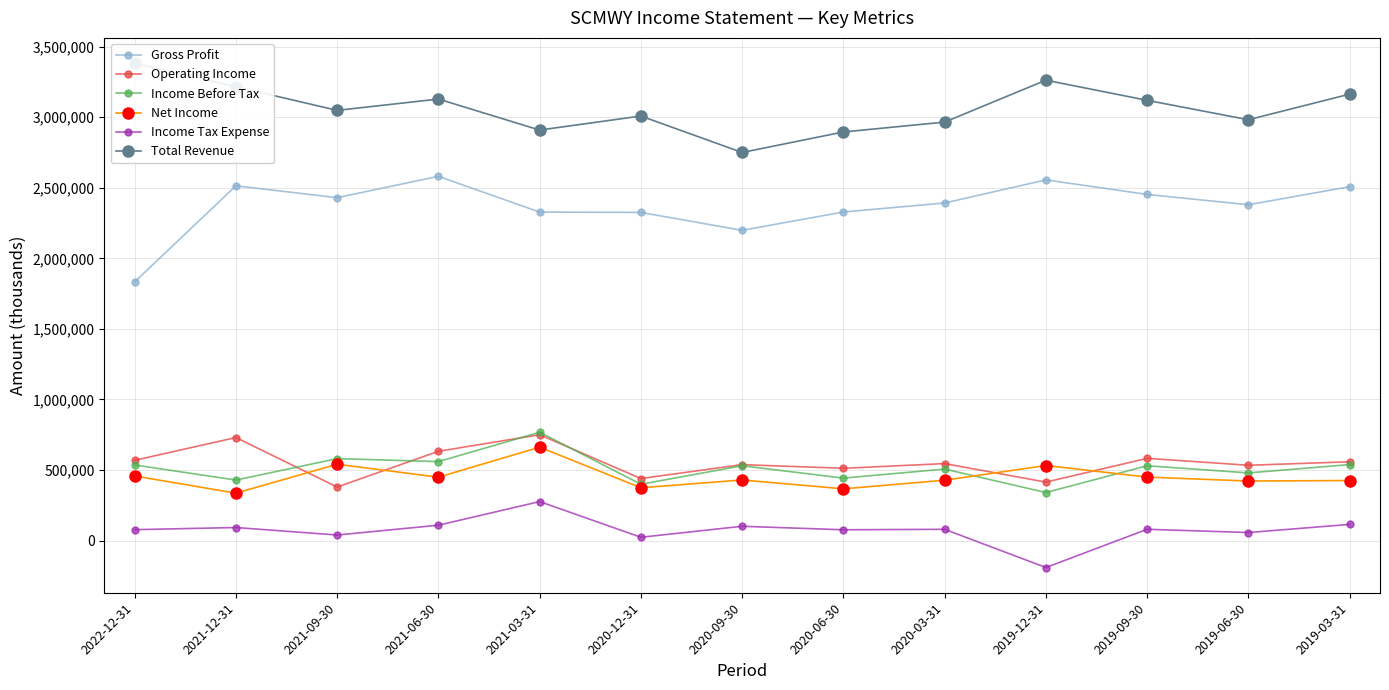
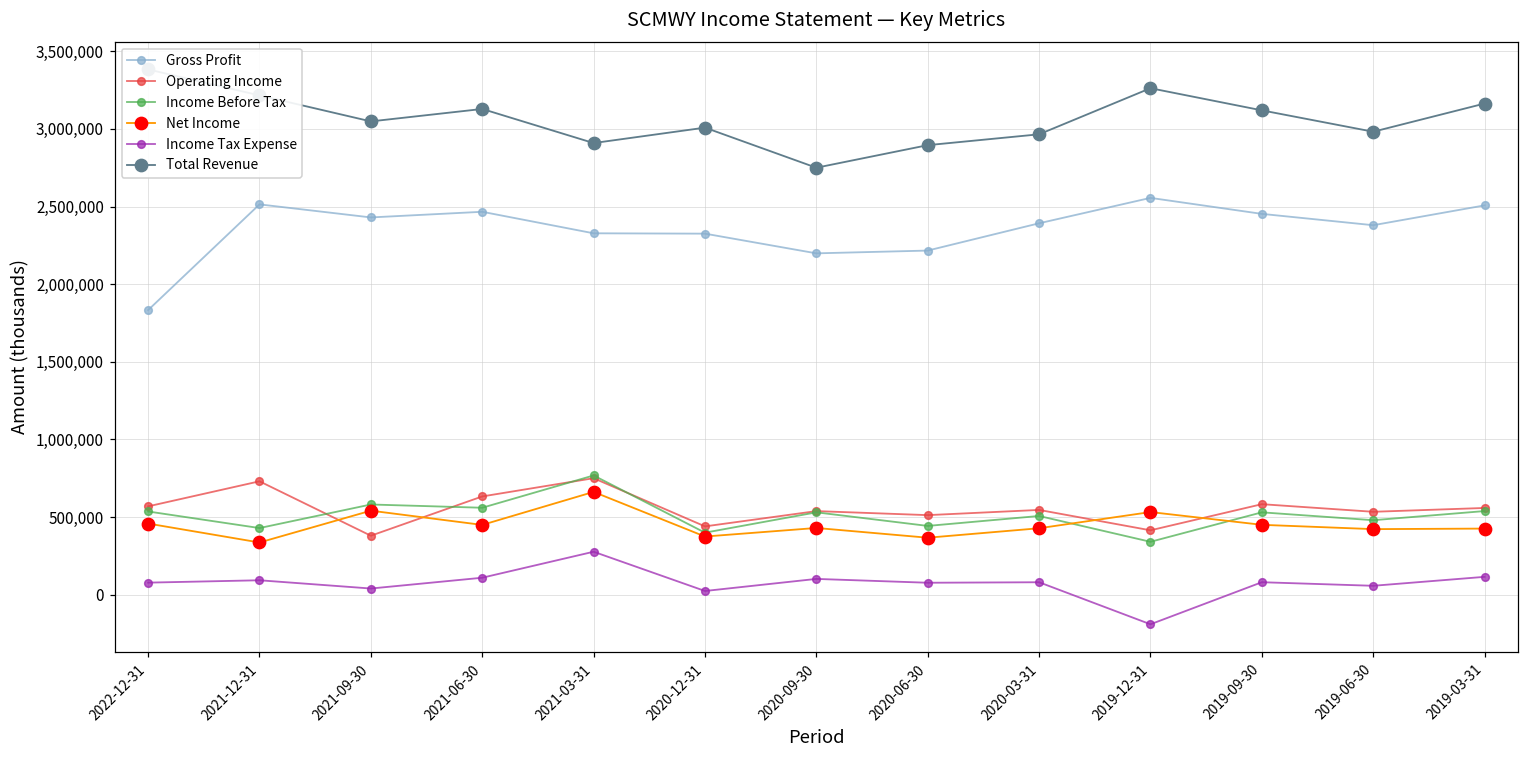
Gross Profit, 2021-06-30: 2,580,000 -> 2,470,000
Gross Profit, 2020-06-30: 2,330,000 -> 2,220,000
